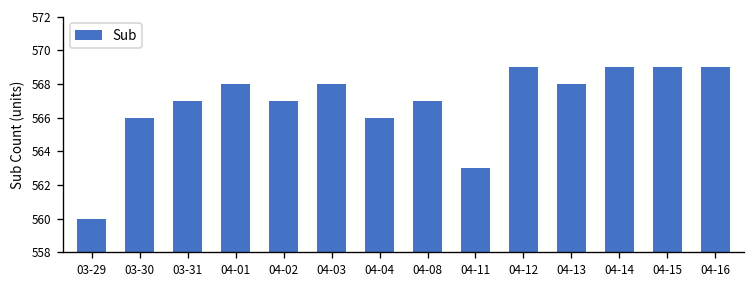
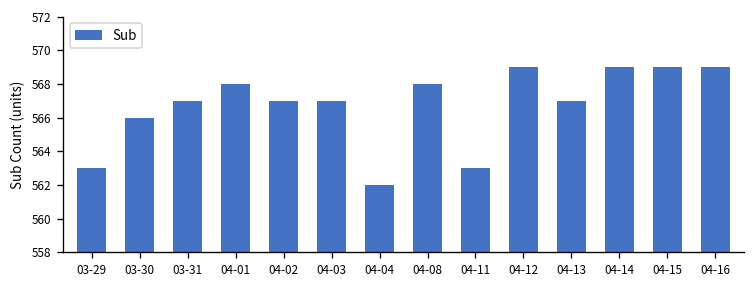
03-29: 560 -> 563
04-03: 568 -> 567
04-04: 566 -> 562
04-08: 567 -> 568
04-13: 568 -> 567
